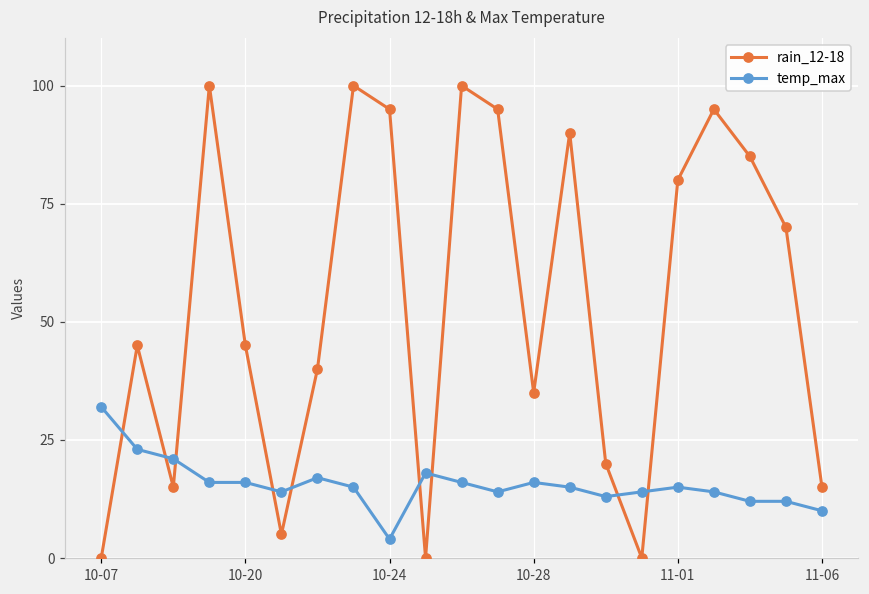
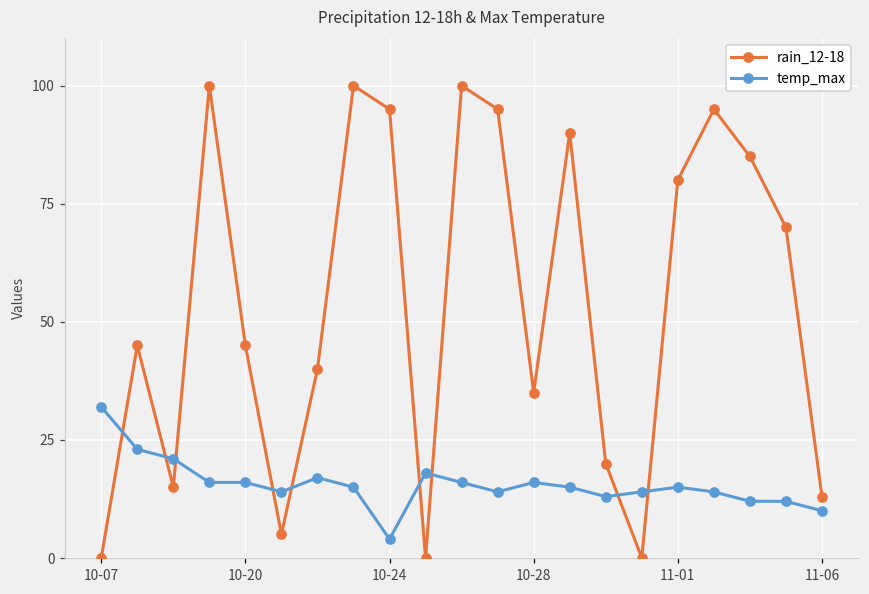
rain_12-18, 11-06: 15 -> 13
